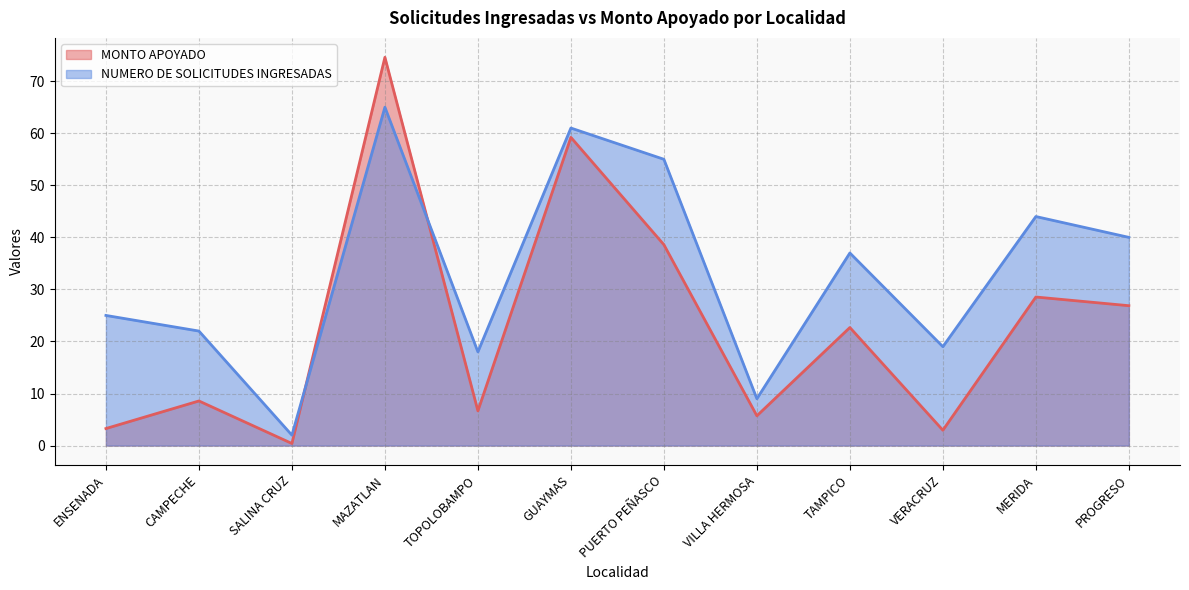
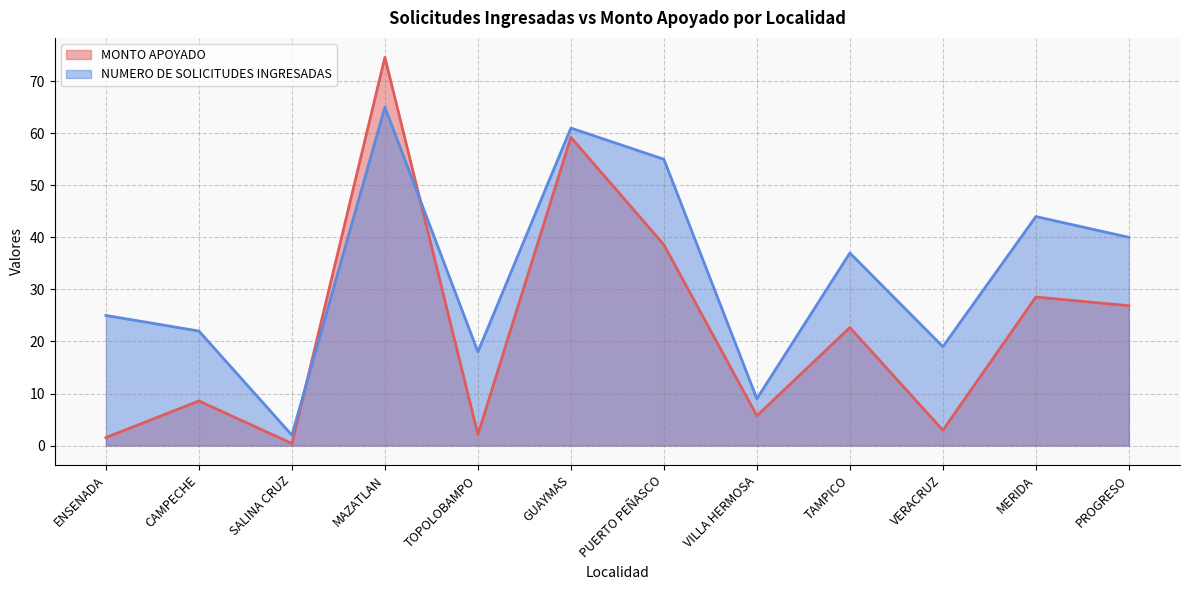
MONTO APOYADO, ENSENADA: 3 -> 2
MONTO APOYADO, TOPOLOBAMPO: 7 -> 2
